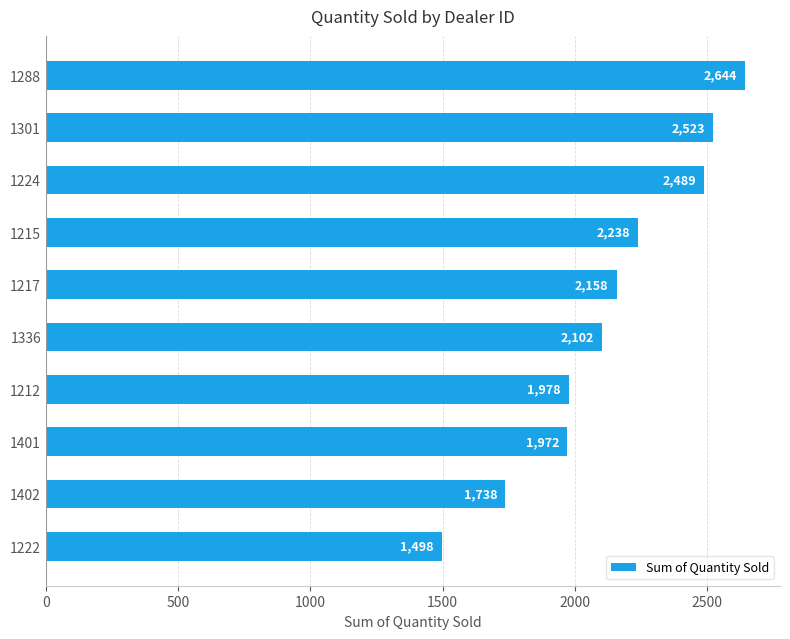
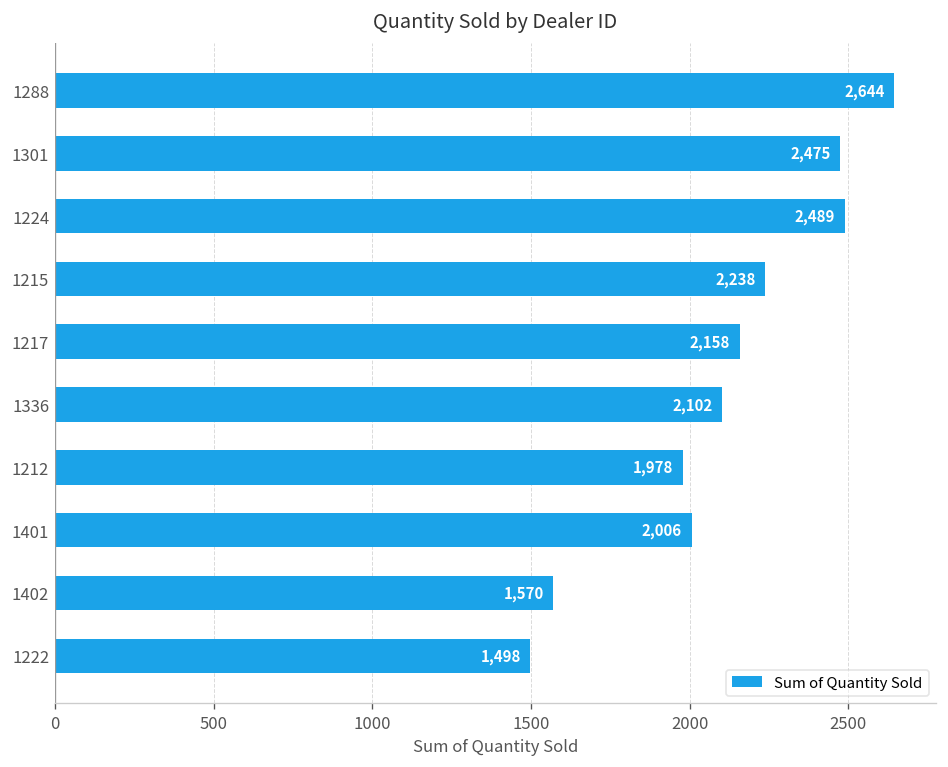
1301: 2,523 -> 2,475
1401: 1,972 -> 2,006
1402: 1,738 -> 1,570
